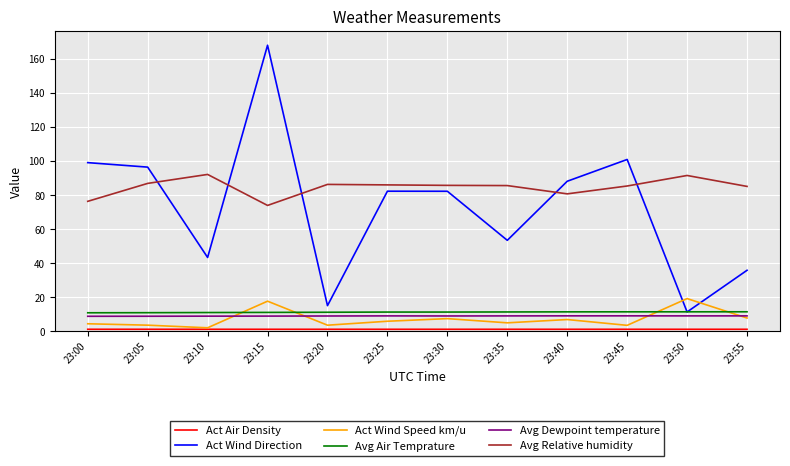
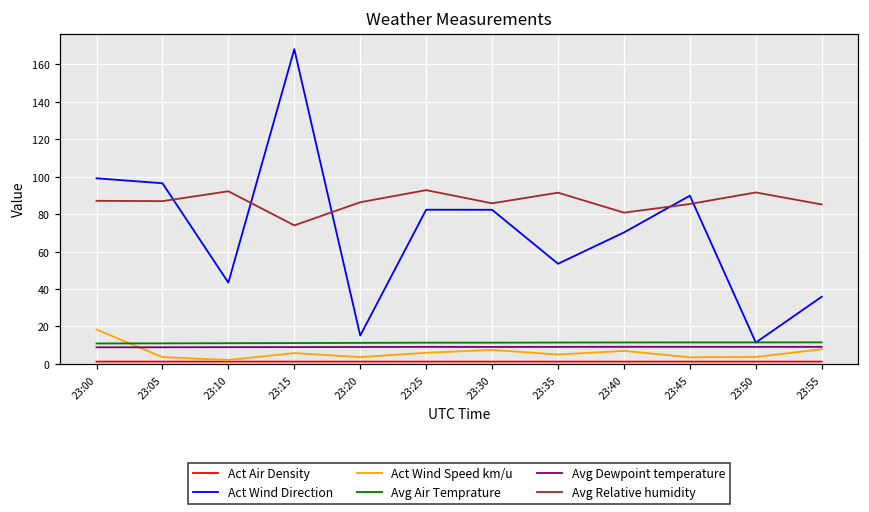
Act Wind Speed km/u, 23:00: 4 -> 18
Avg Relative humidity, 23:00: 76 -> 87
Act Wind Speed km/u, 23:15: 18 -> 6
Avg Relative humidity, 23:25: 86 -> 93
Avg Relative humidity, 23:35: 86 -> 91
Act Wind Direction, 23:40: 88 -> 70
Act Wind Direction, 23:45: 101 -> 90
Act Wind Speed km/u, 23:50: 19 -> 4
